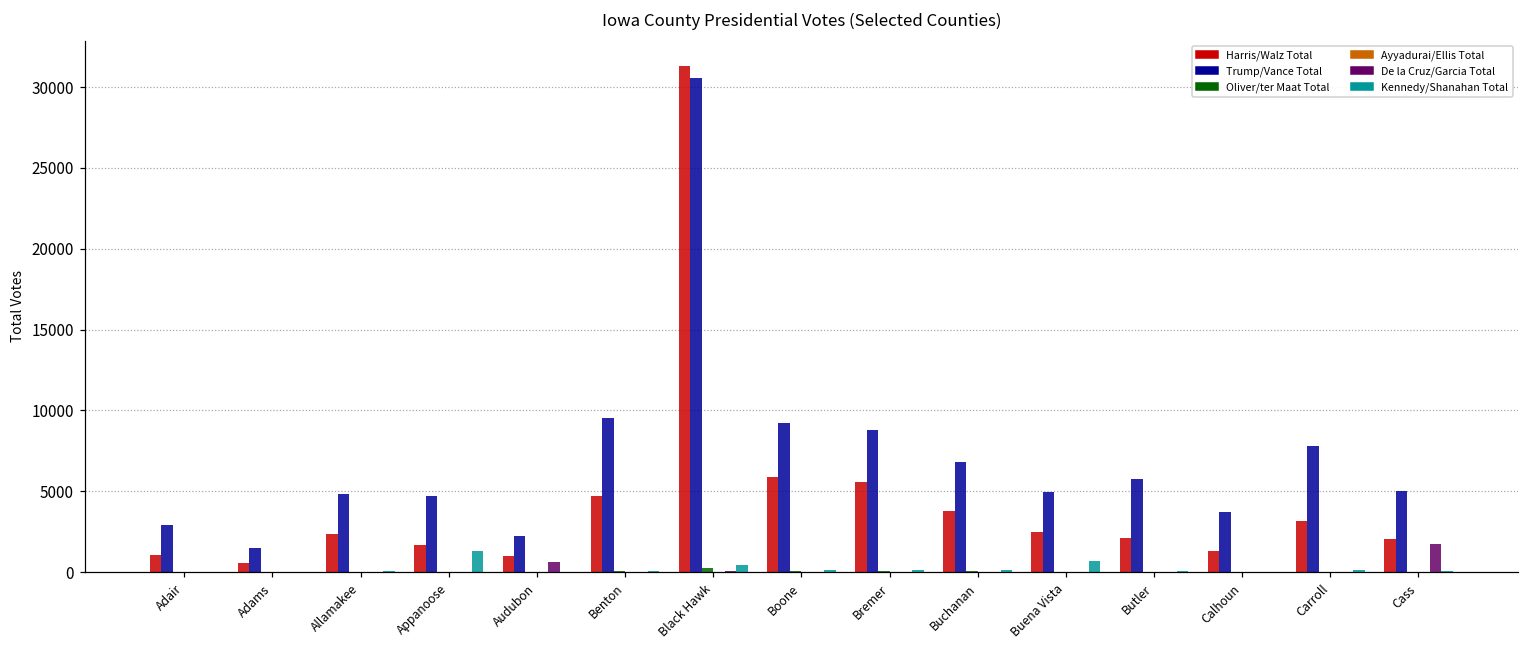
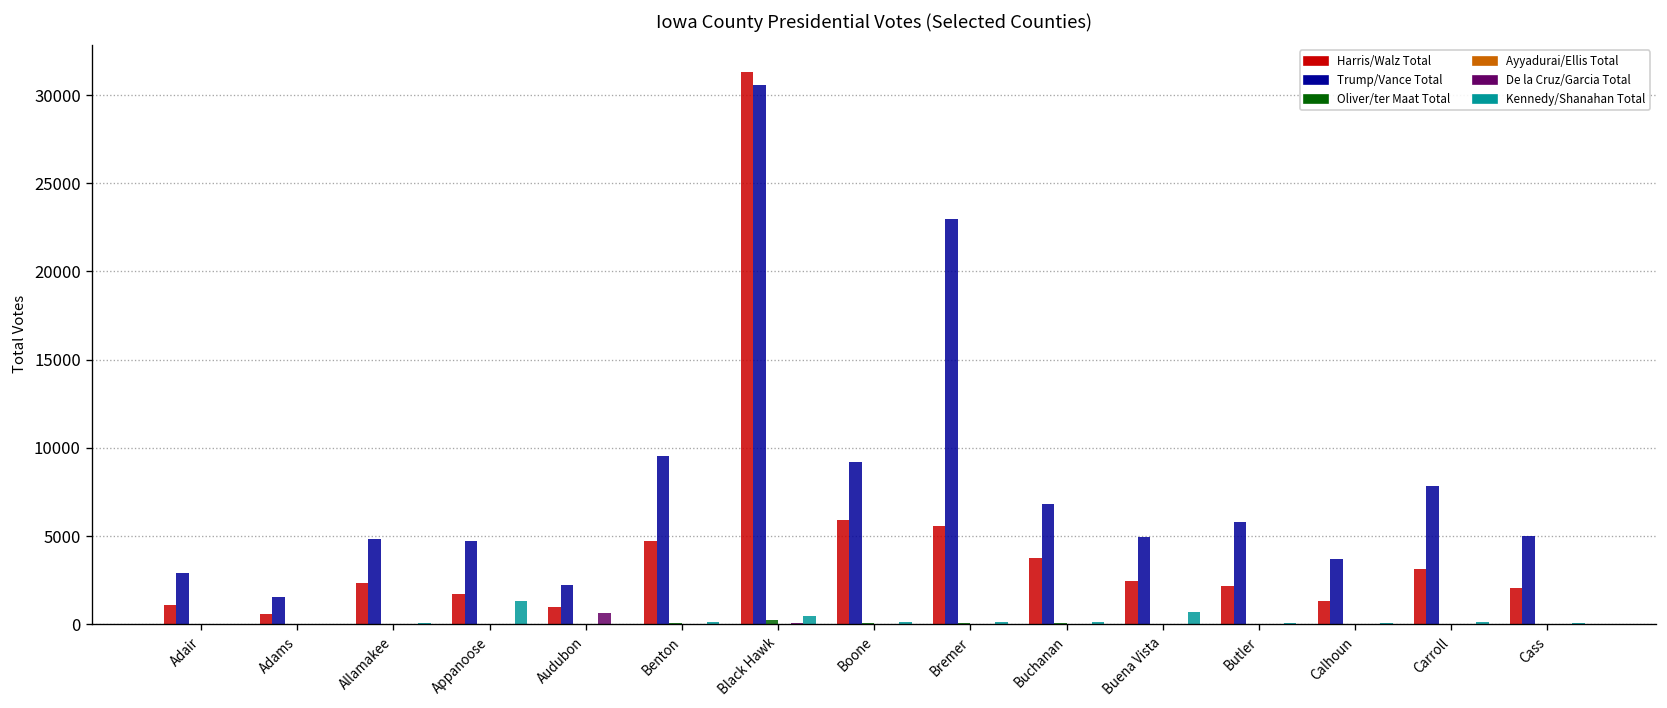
Trump/Vance Total, Bremer: 8800 -> 23000
De la Cruz/Garcia Total, Cass: 1700 -> 0
